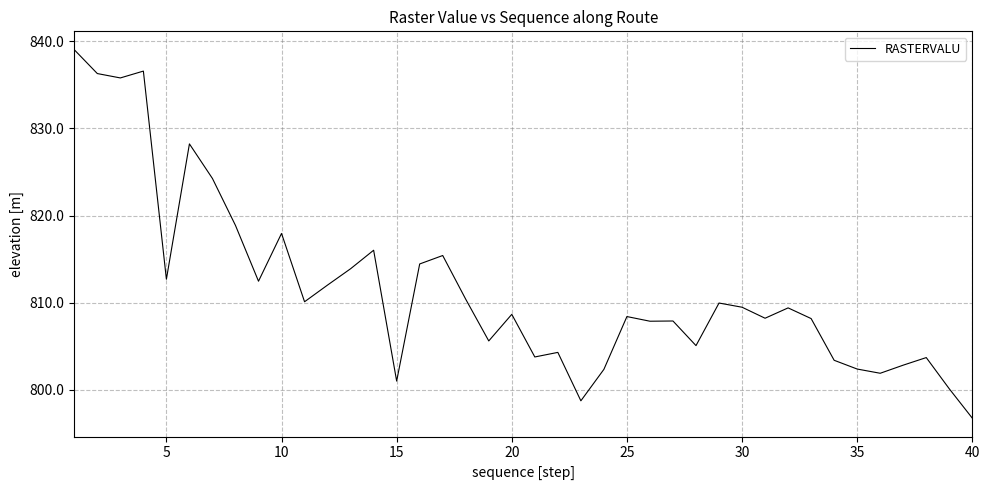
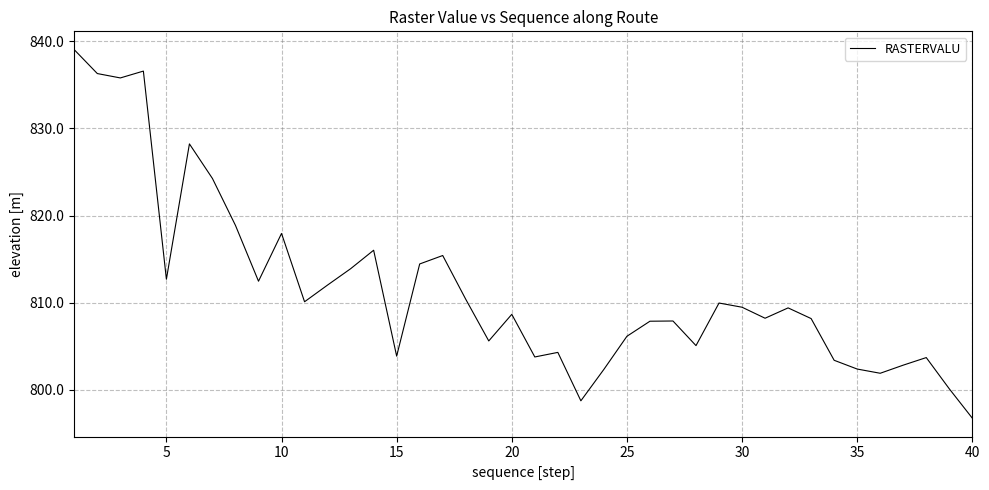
15: 801 -> 804
25: 808 -> 806
